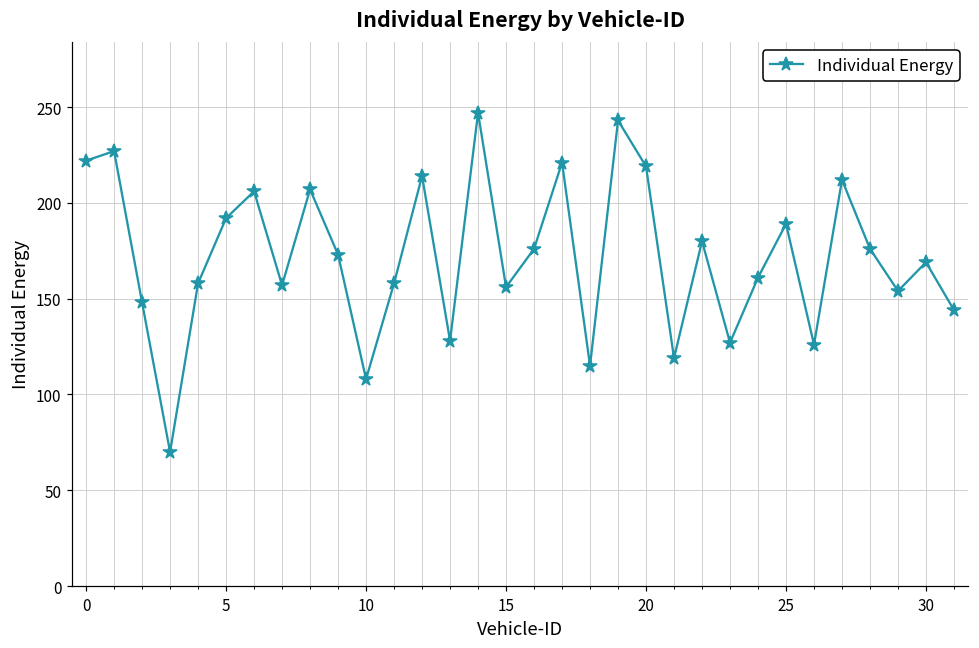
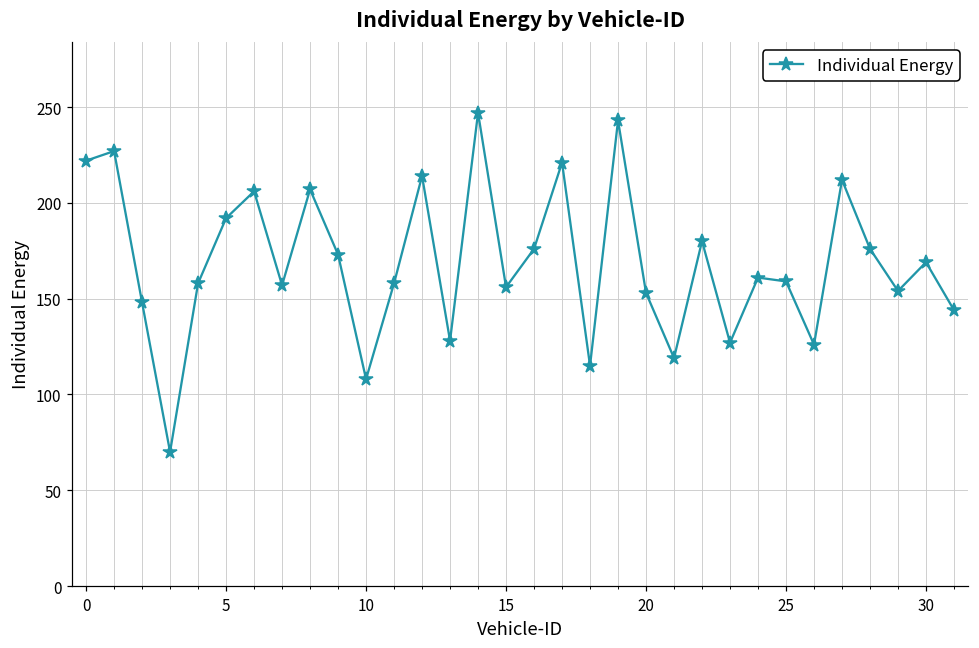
20: 219 -> 153
25: 189 -> 159
